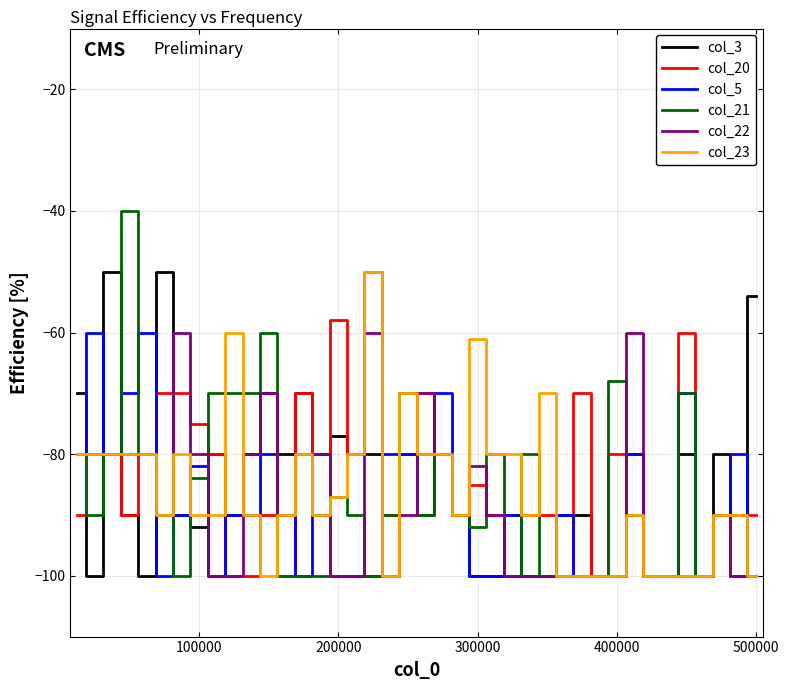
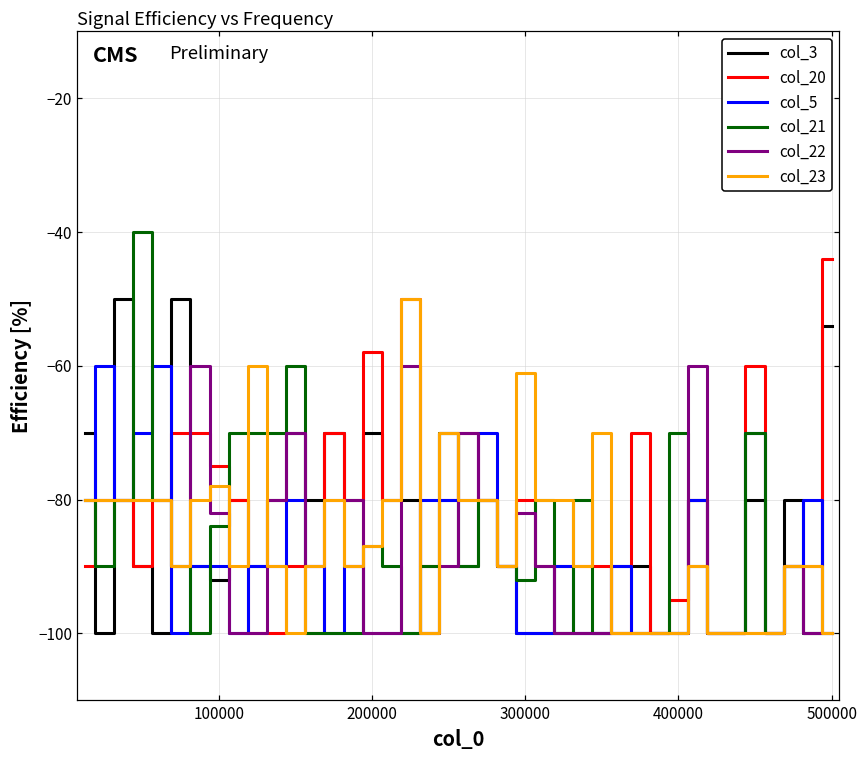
col_5, 100000: -82 -> -90
col_22, 100000: -80 -> -82
col_23, 100000: -90 -> -78
col_3, 200000: -77 -> -70
col_20, 300000: -85 -> -80
col_20, 400000: -80 -> -95
col_21, 400000: -68 -> -70
col_20, 500000: -90 -> -44
